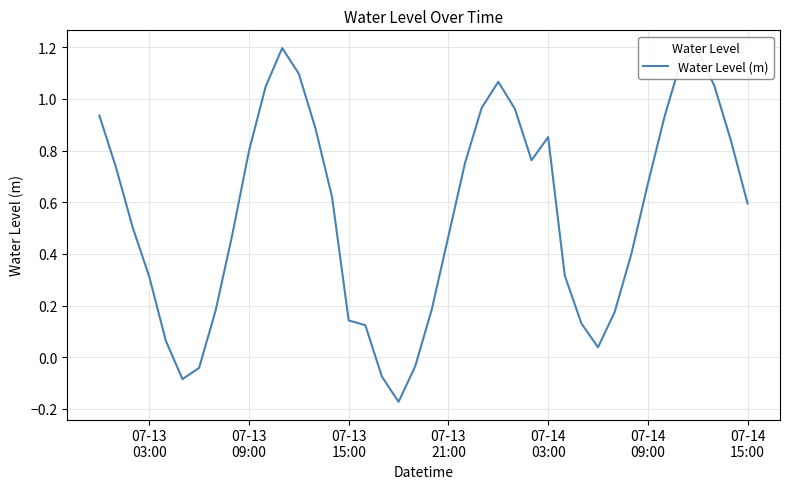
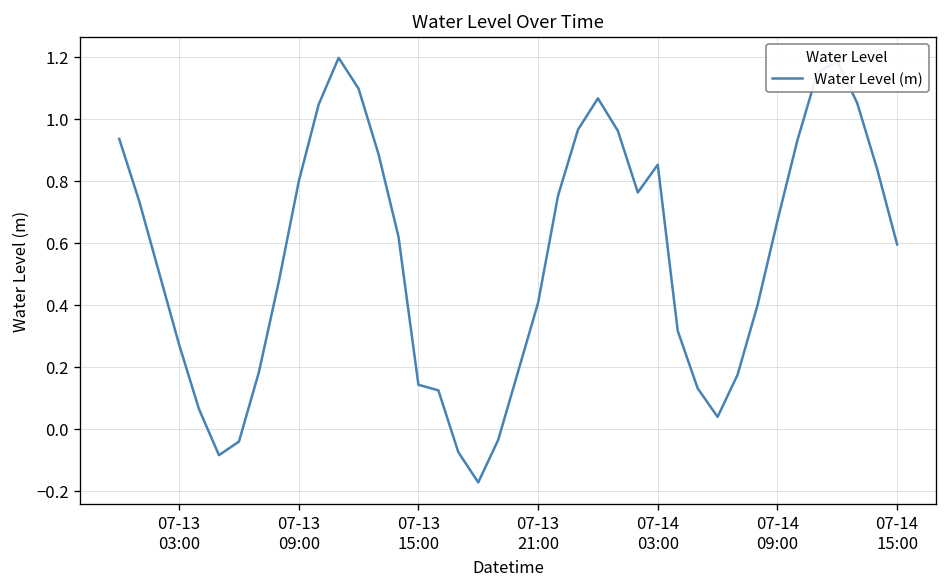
07-13 03:00: 0.31 -> 0.27
07-13 21:00: 0.47 -> 0.41
